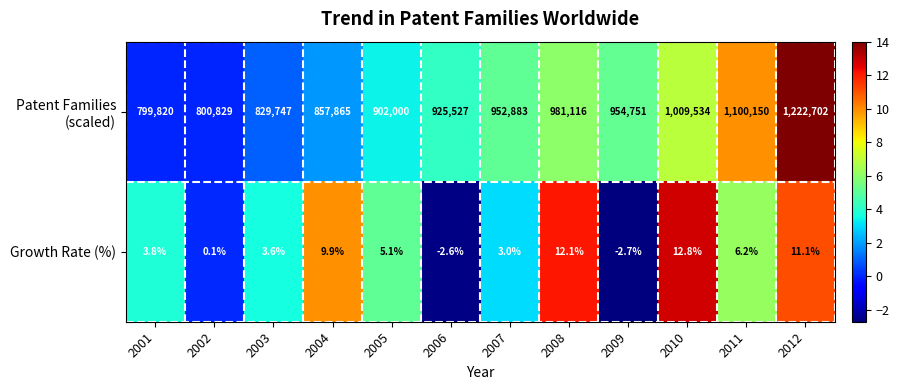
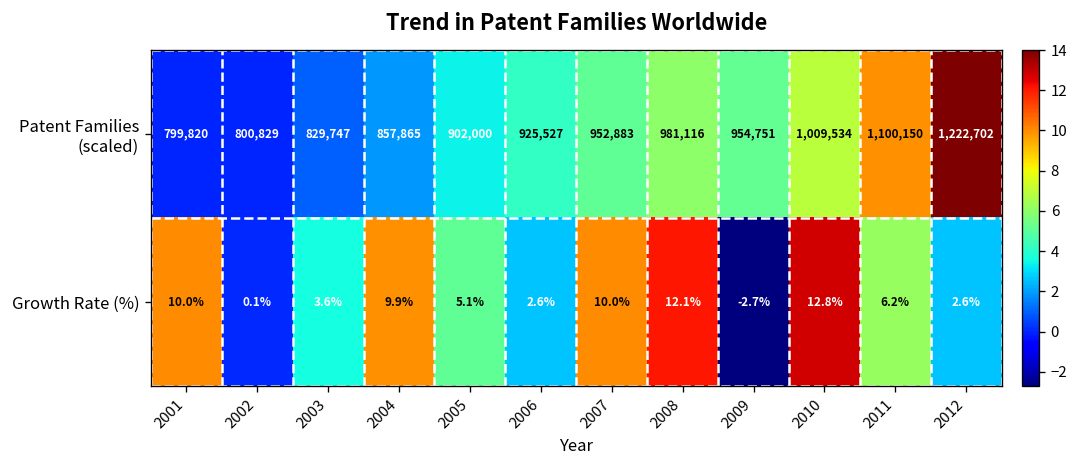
Growth Rate (%), 2001: 3.8% -> 10.0%
Growth Rate (%), 2006: -2.6% -> 2.6%
Growth Rate (%), 2007: 3.0% -> 10.0%
Growth Rate (%), 2012: 11.1% -> 2.6%
